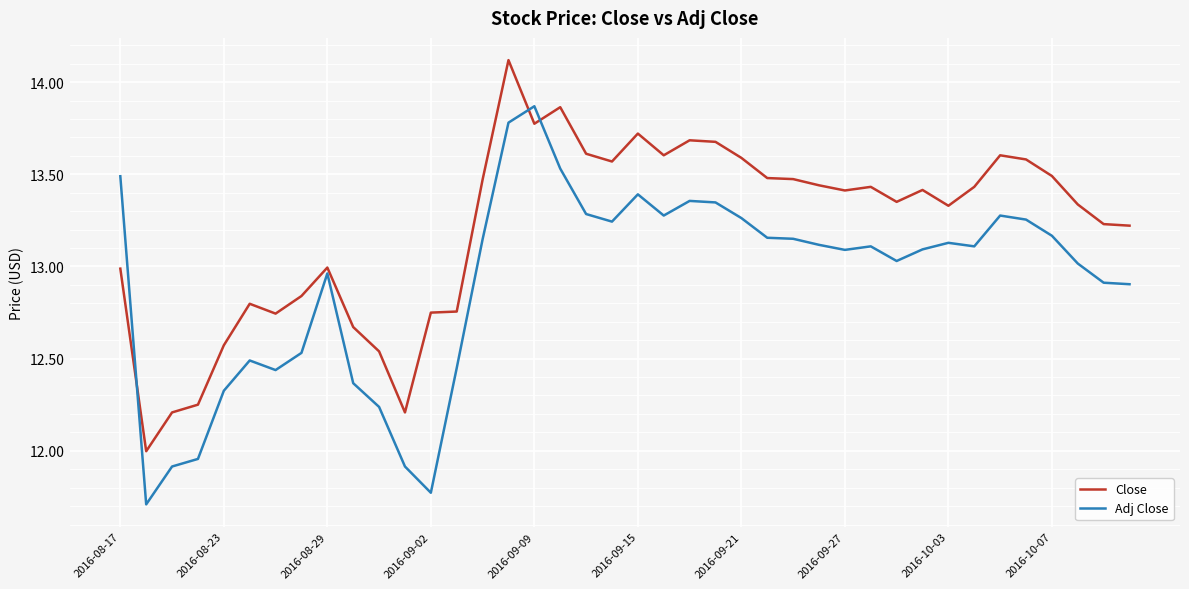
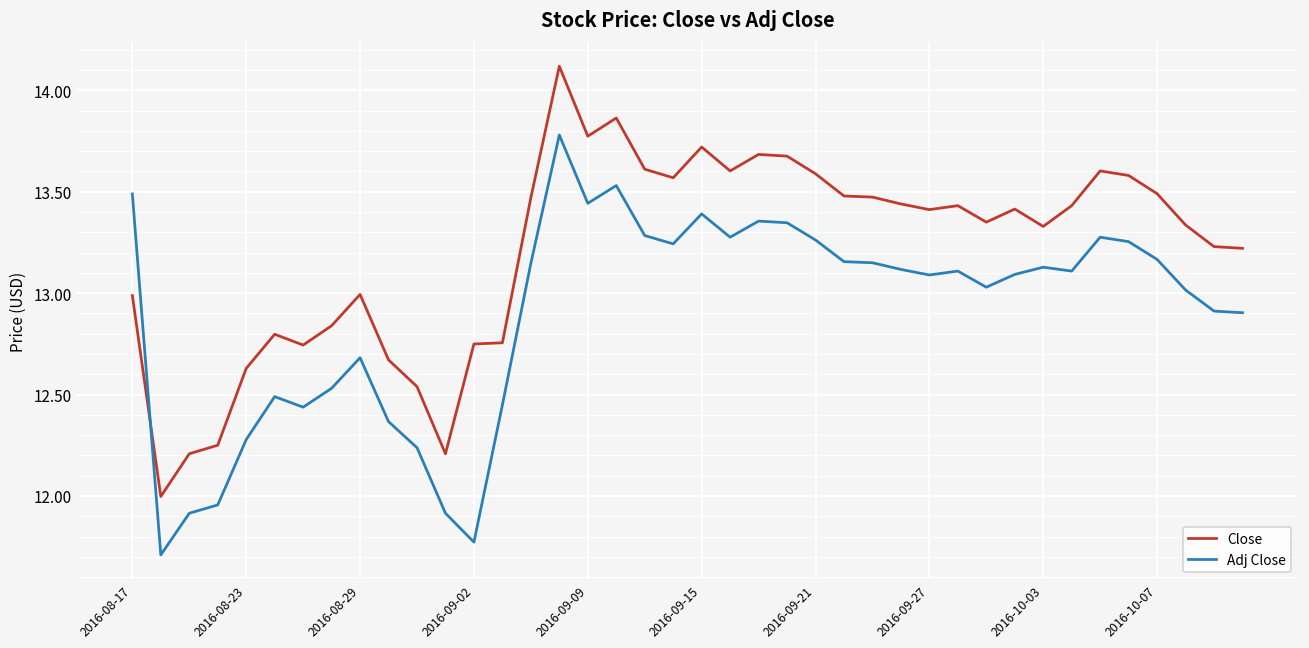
Close, 2016-08-23: 12.57 -> 12.63
Adj Close, 2016-08-23: 12.33 -> 12.28
Adj Close, 2016-08-29: 12.96 -> 12.68
Adj Close, 2016-09-09: 13.87 -> 13.44
